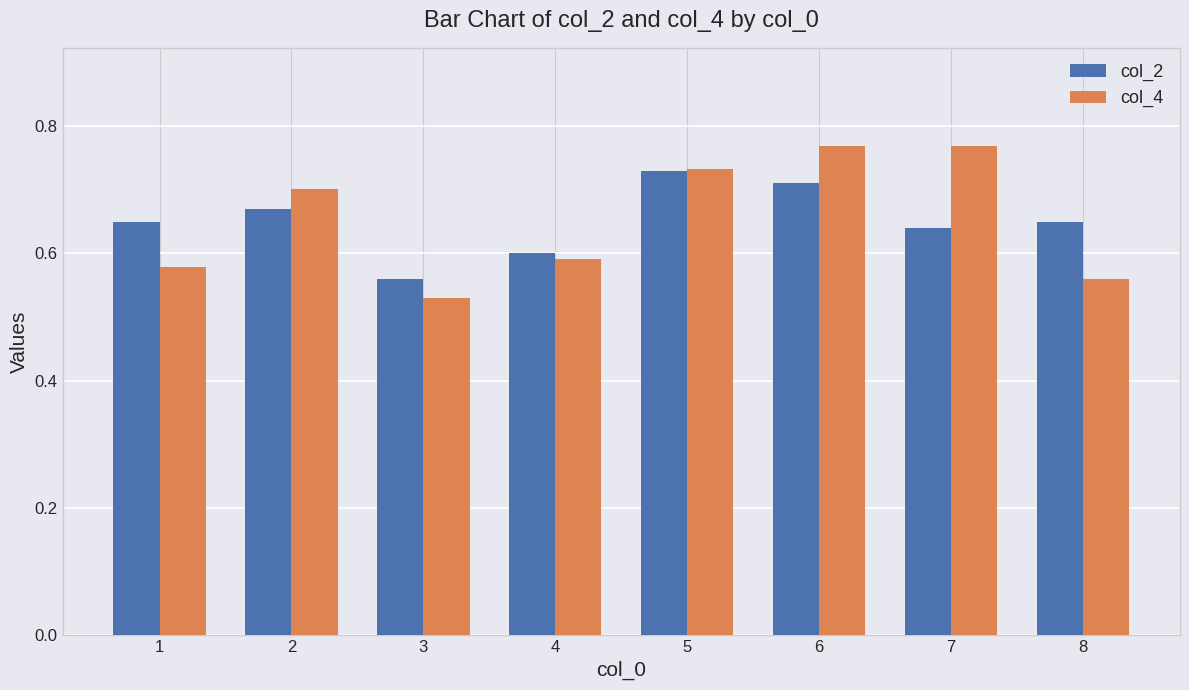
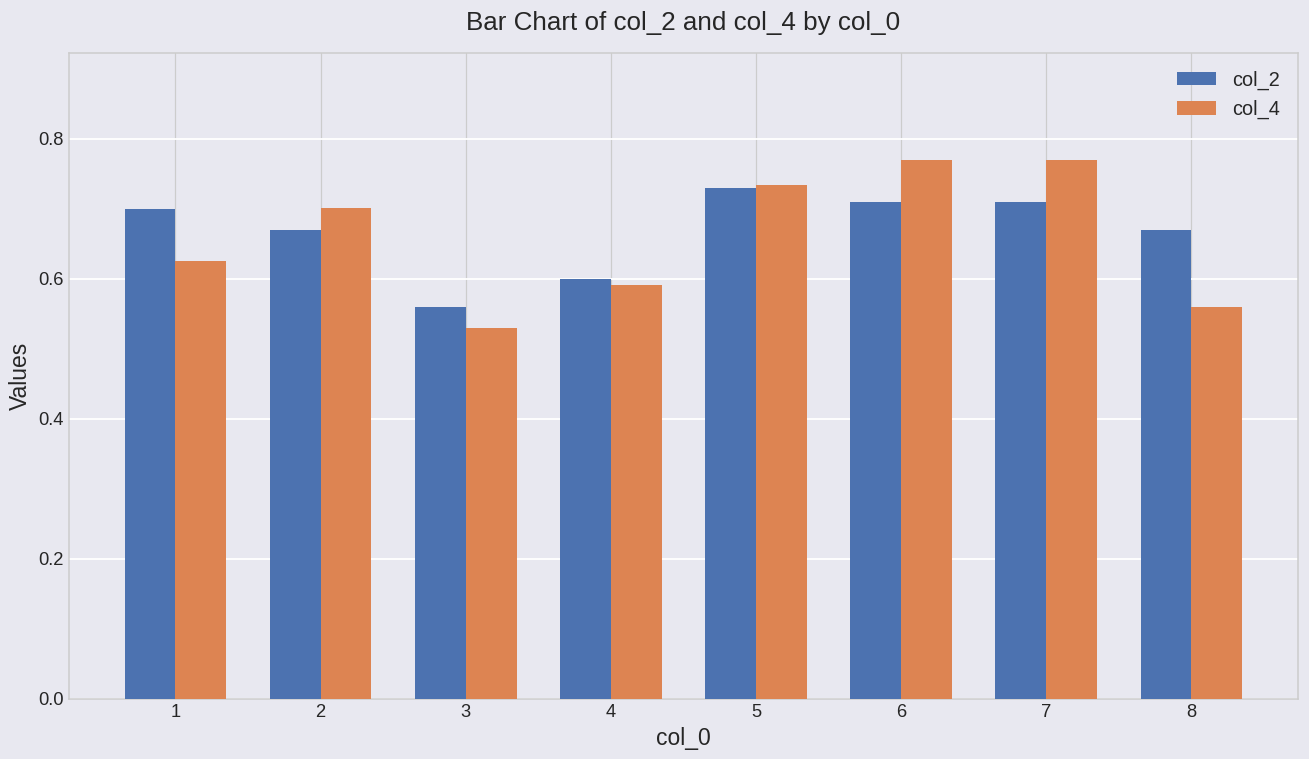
col_2, 1: 0.65 -> 0.70
col_4, 1: 0.58 -> 0.63
col_2, 7: 0.64 -> 0.71
col_2, 8: 0.65 -> 0.67
